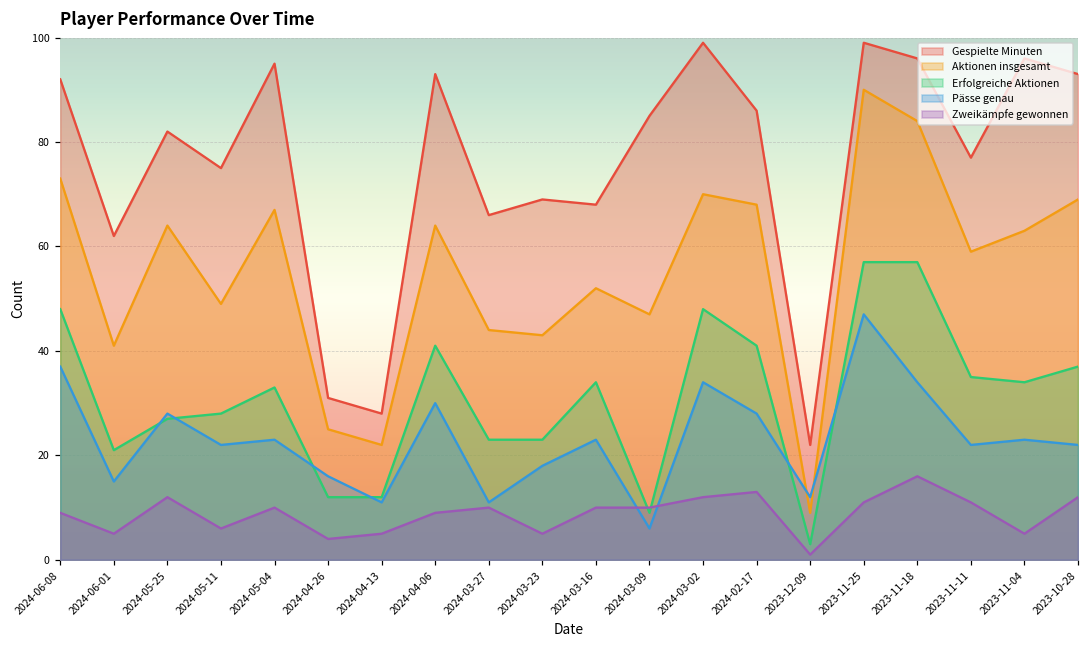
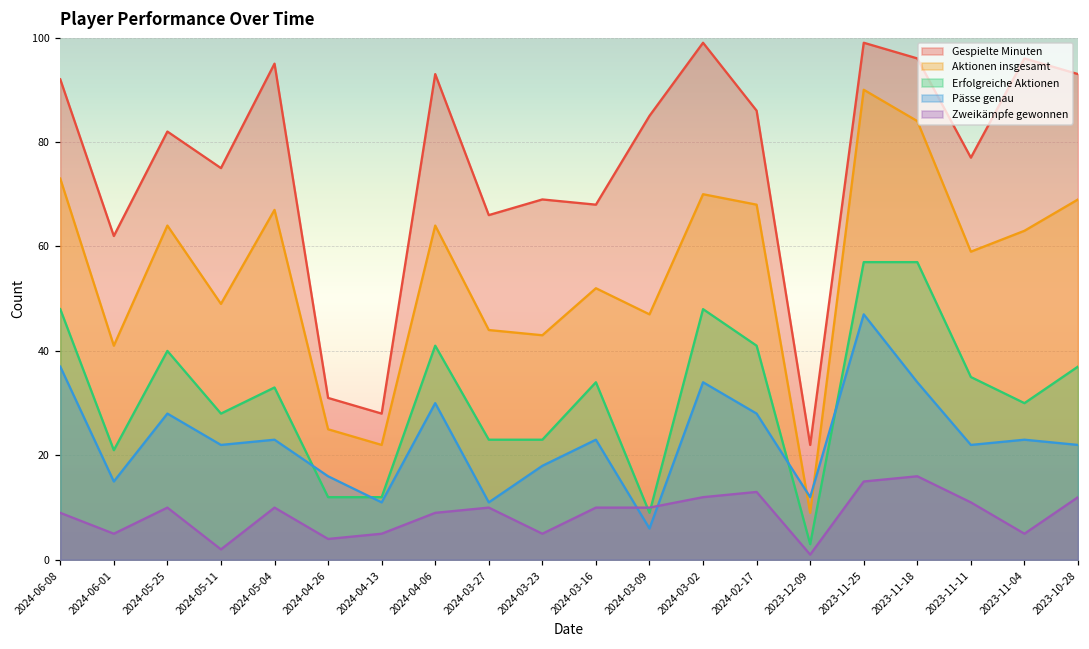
Erfolgreiche Aktionen, 2024-05-25: 27 -> 40
Zweikämpfe gewonnen, 2024-05-25: 12 -> 10
Zweikämpfe gewonnen, 2024-05-11: 6 -> 2
Zweikämpfe gewonnen, 2023-11-25: 11 -> 15
Erfolgreiche Aktionen, 2023-11-04: 34 -> 30
